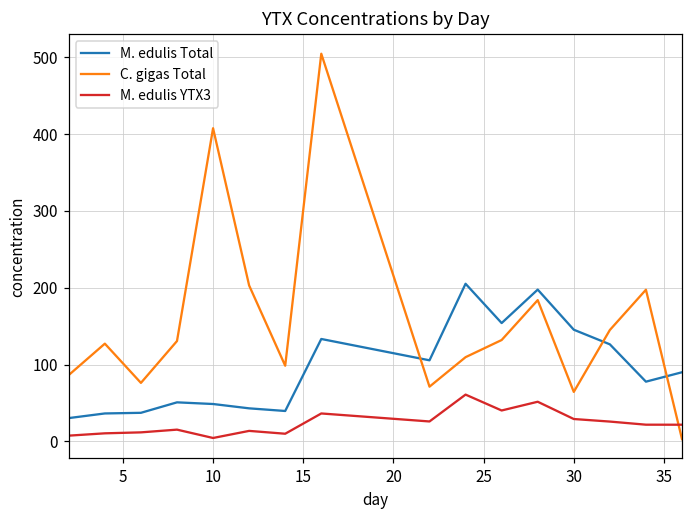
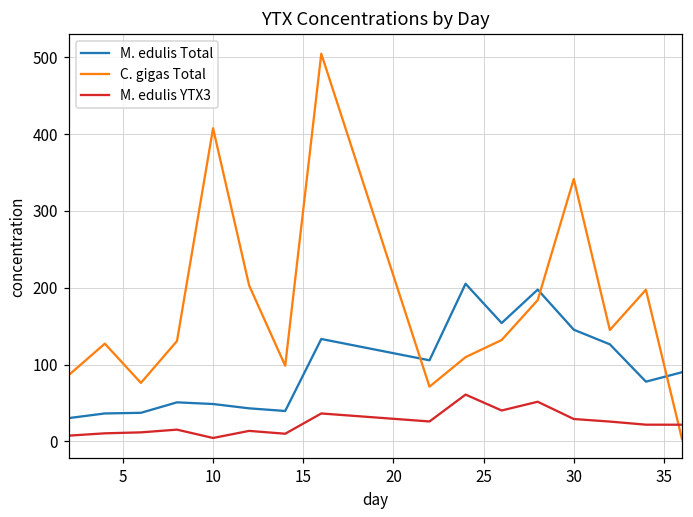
C. gigas Total, 30: 60 -> 340
